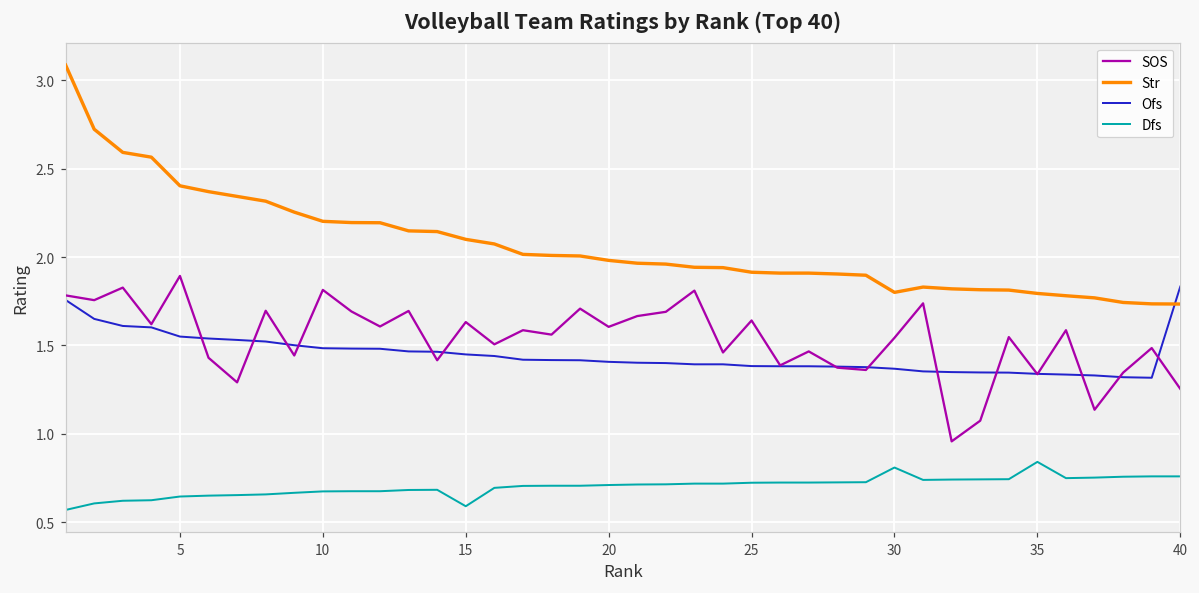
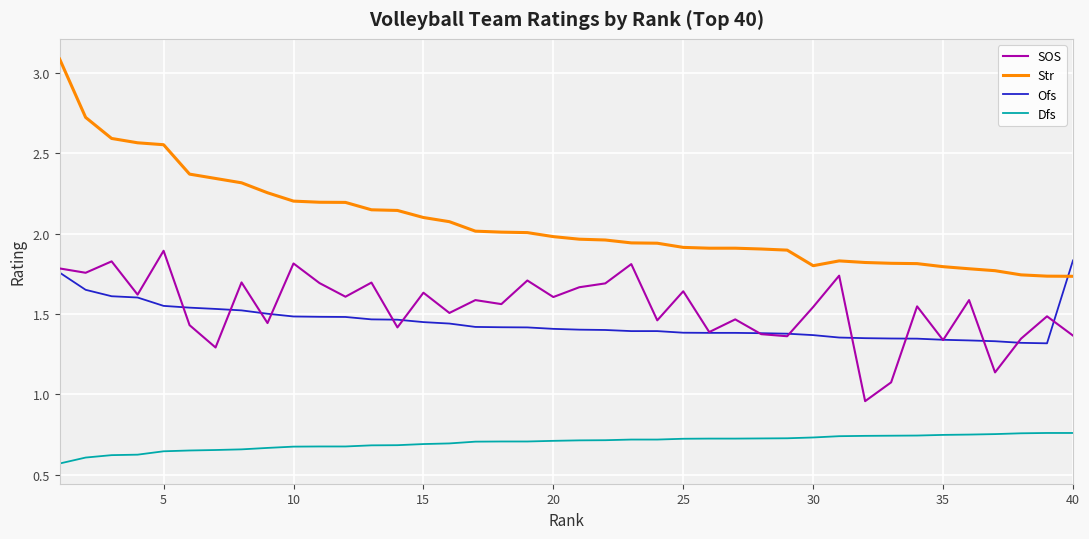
Str, 5: 2.40 -> 2.55
Dfs, 15: 0.59 -> 0.69
Dfs, 30: 0.81 -> 0.73
Dfs, 35: 0.84 -> 0.75
SOS, 40: 1.25 -> 1.37
